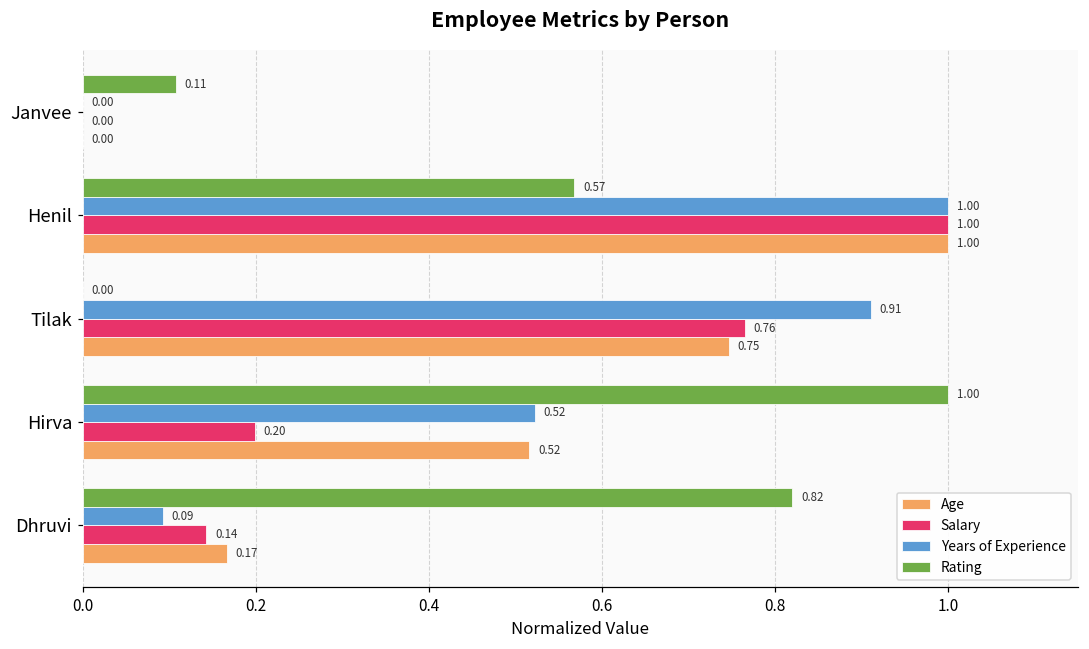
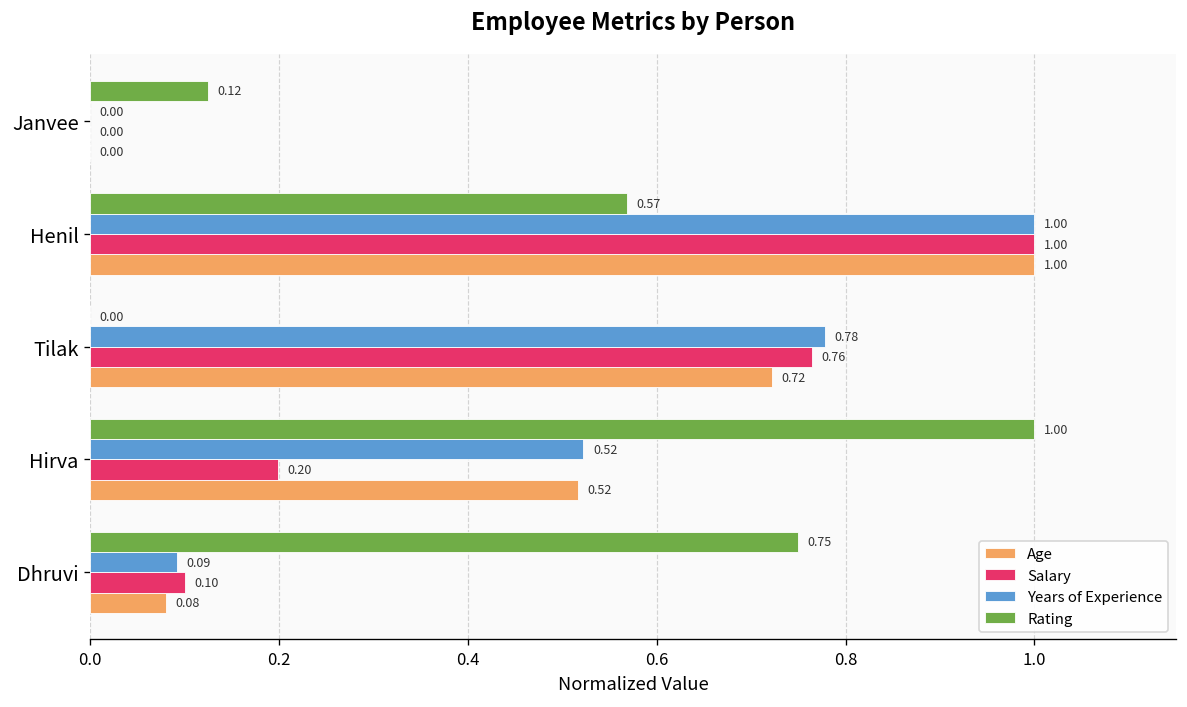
Rating, Janvee: 0.11 -> 0.12
Years of Experience, Tilak: 0.91 -> 0.78
Age, Tilak: 0.75 -> 0.72
Rating, Dhruvi: 0.82 -> 0.75
Salary, Dhruvi: 0.14 -> 0.10
Age, Dhruvi: 0.17 -> 0.08
